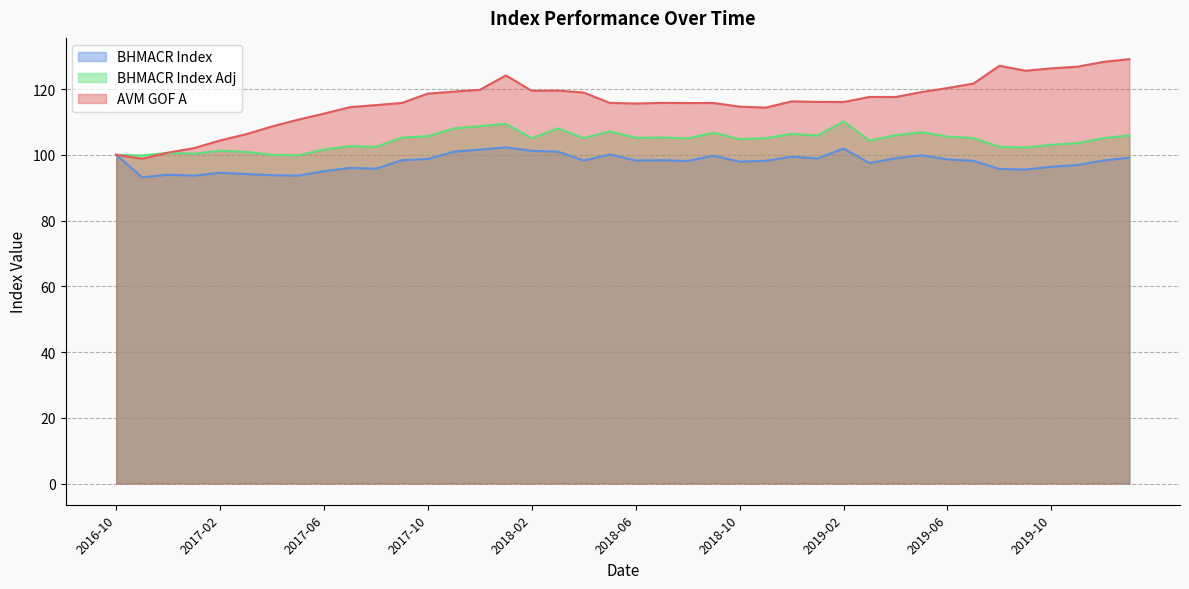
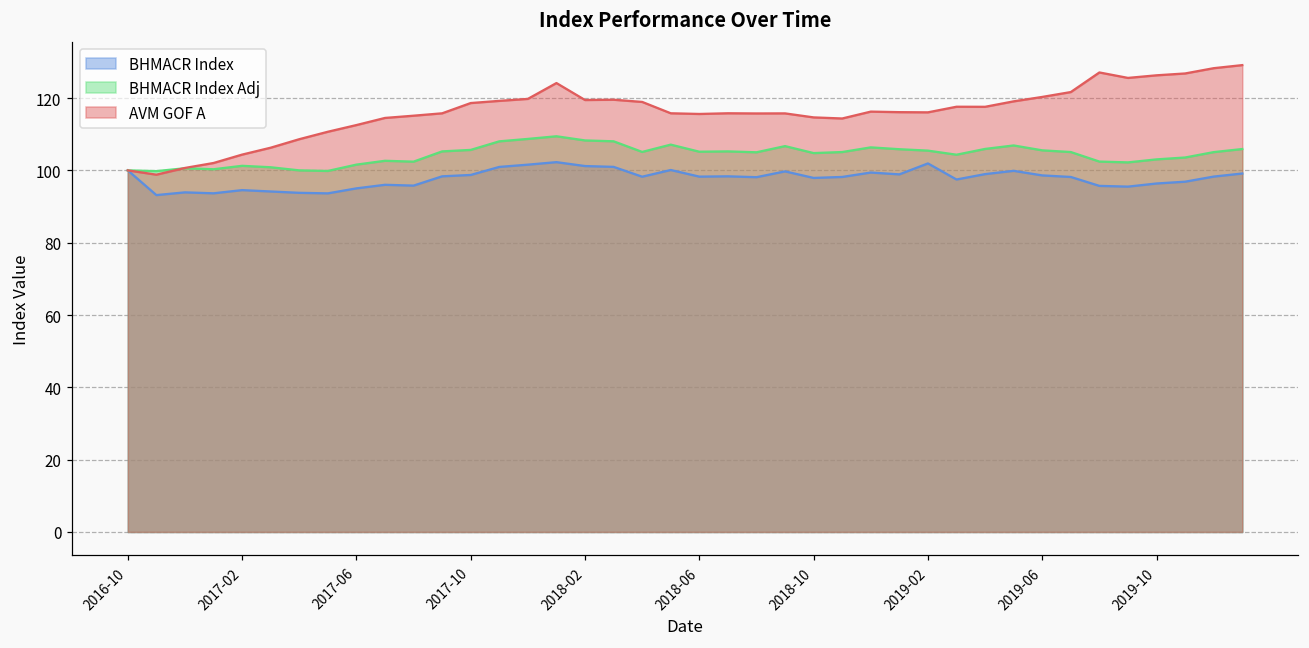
BHMACR Index Adj, 2018-02: 105 -> 108
BHMACR Index Adj, 2019-02: 110 -> 105
